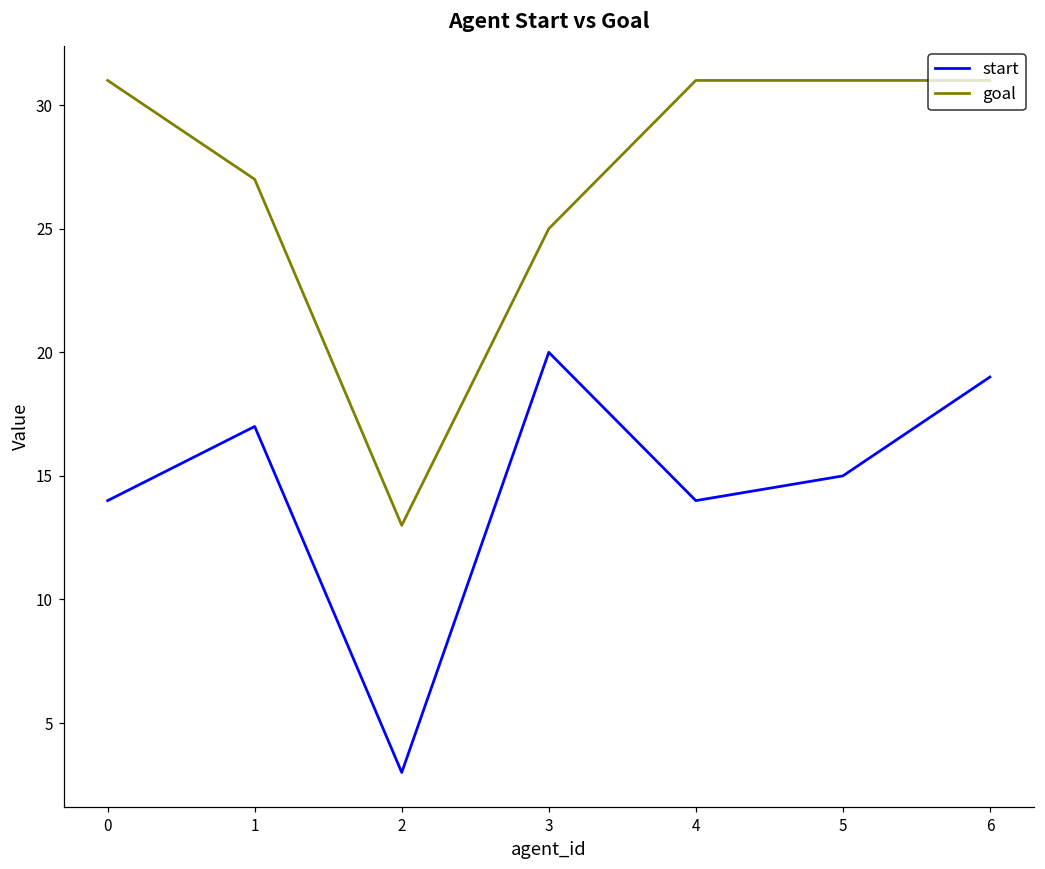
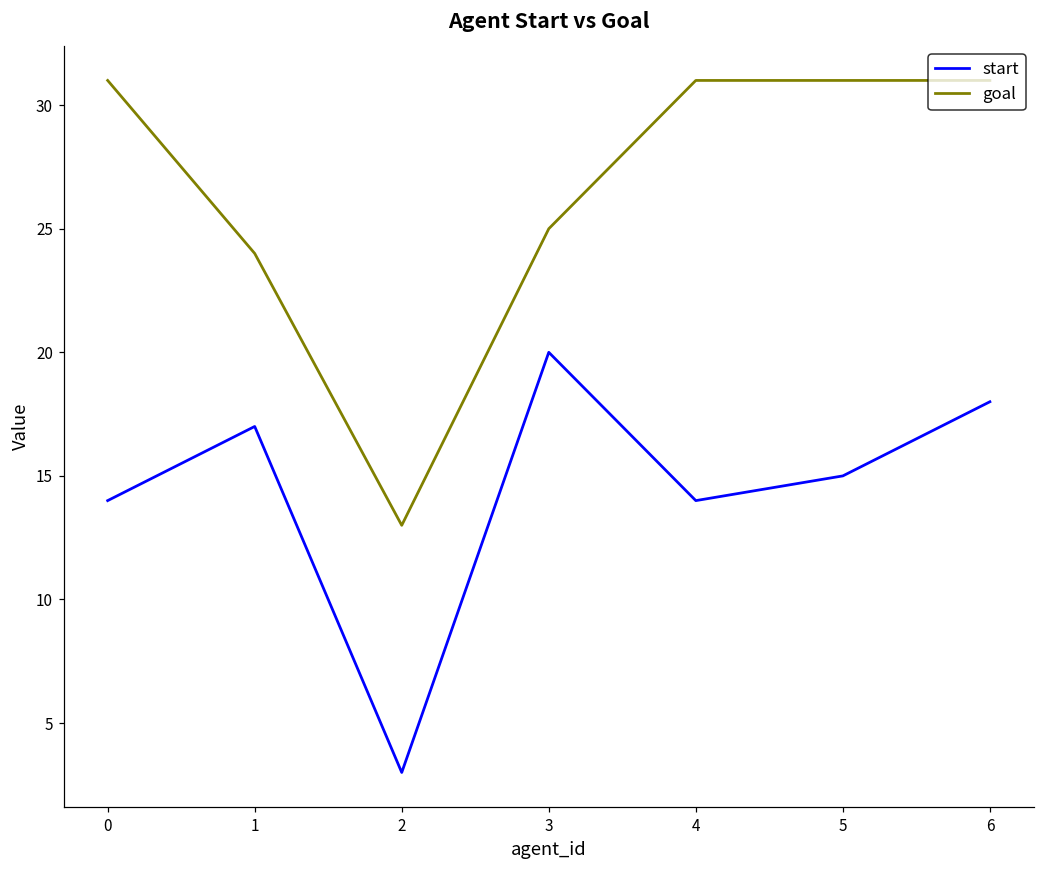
goal, 1: 27 -> 24
start, 6: 19 -> 18
